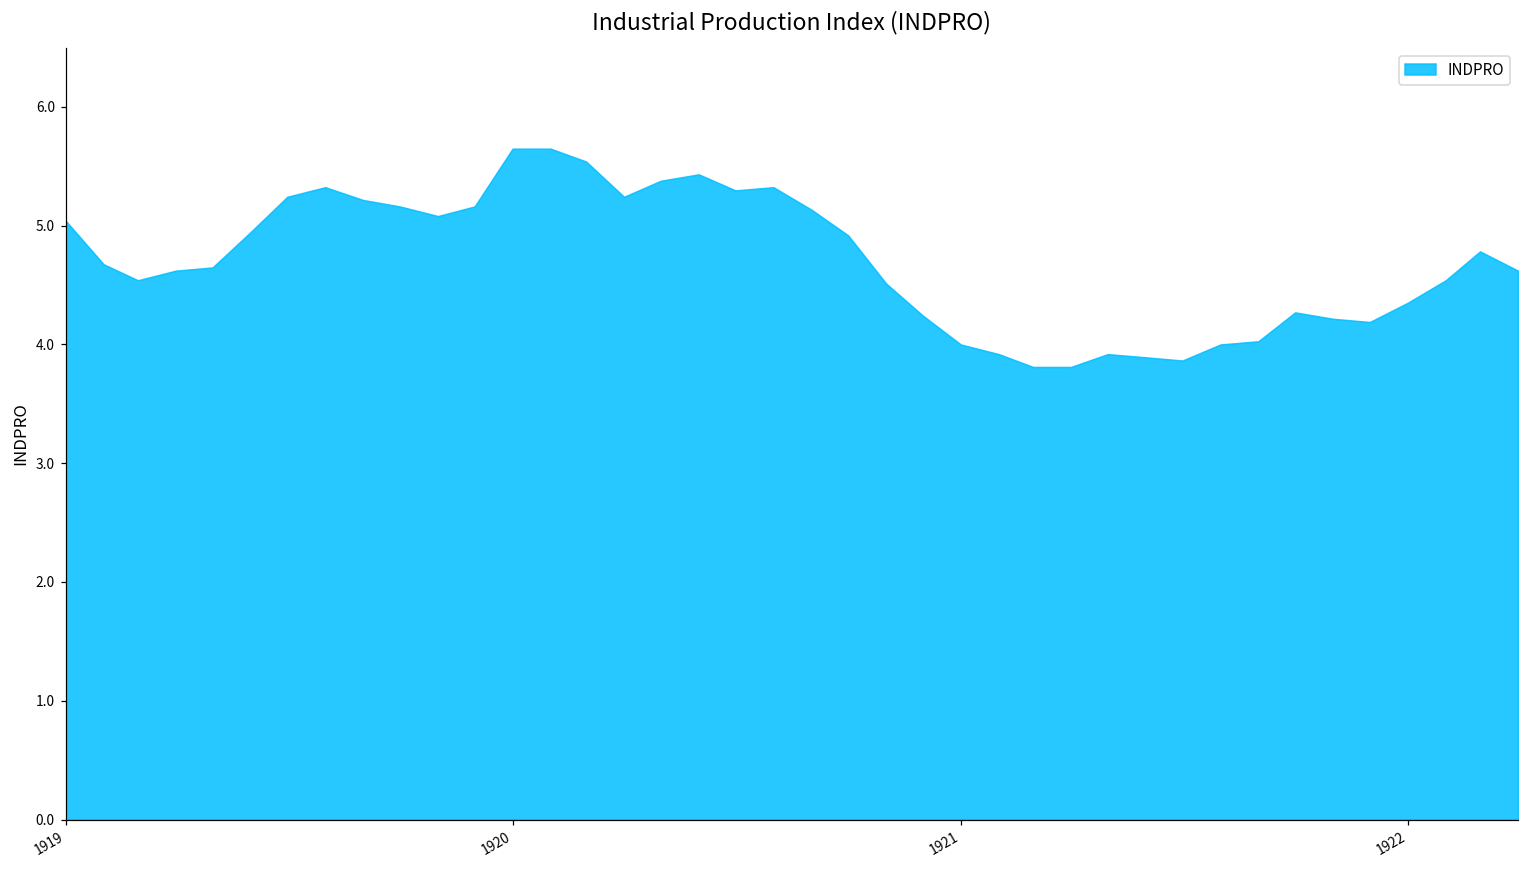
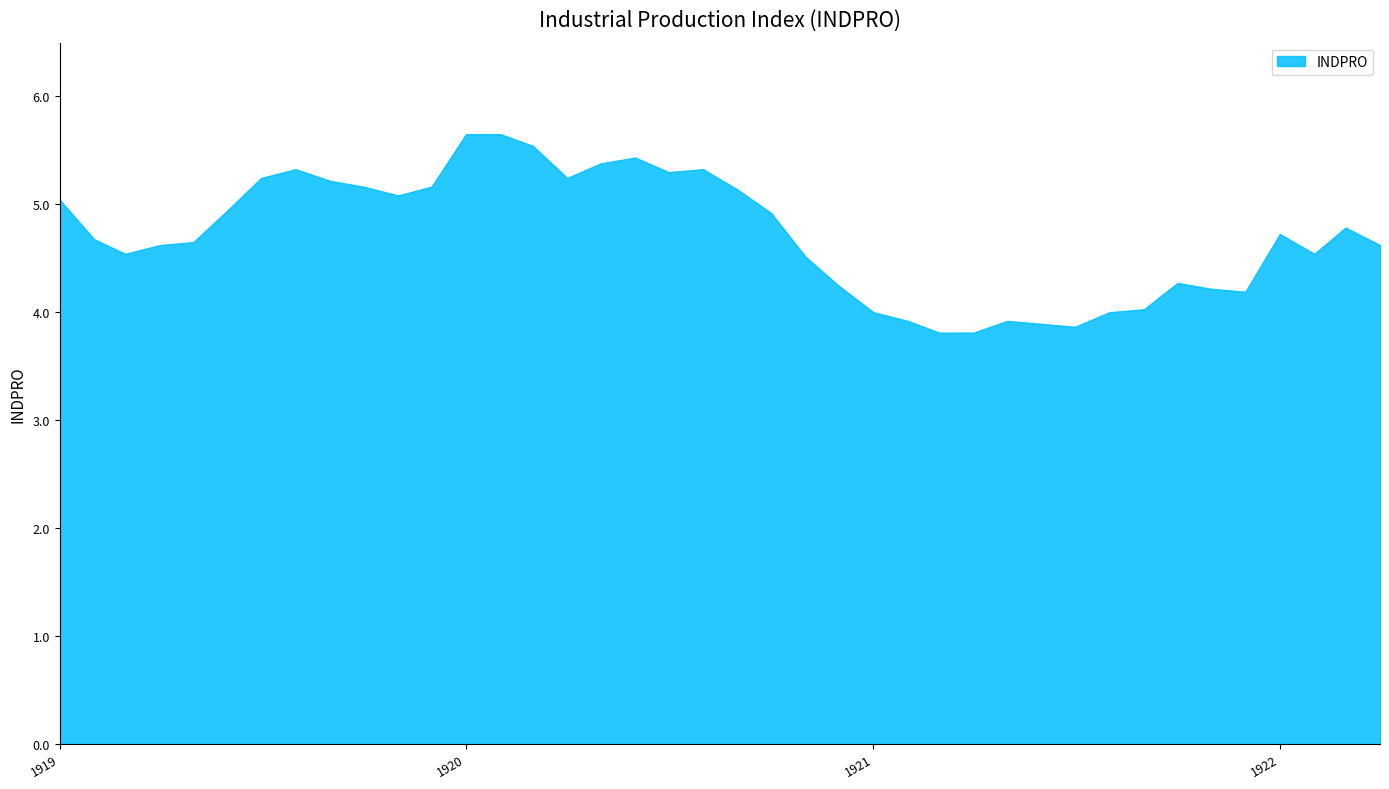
1922: 4.35 -> 4.72
